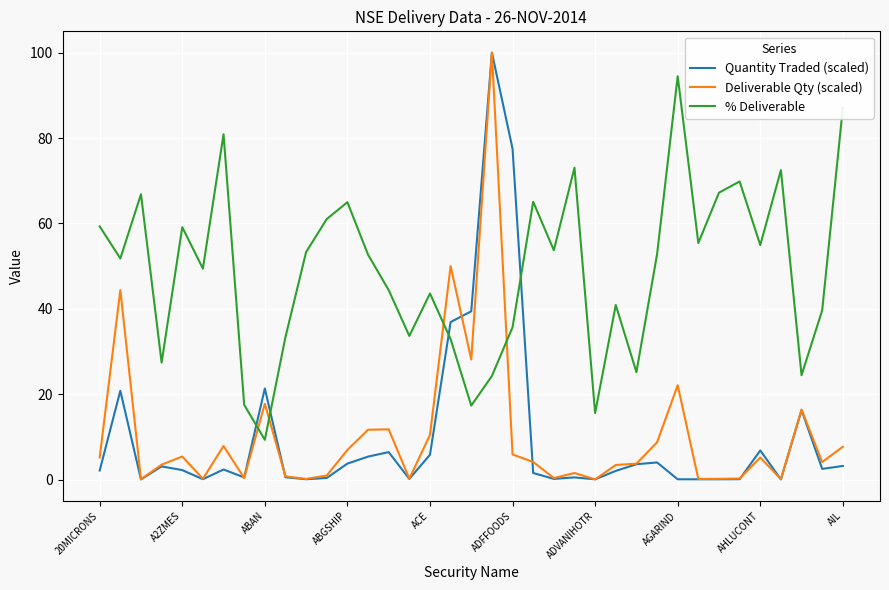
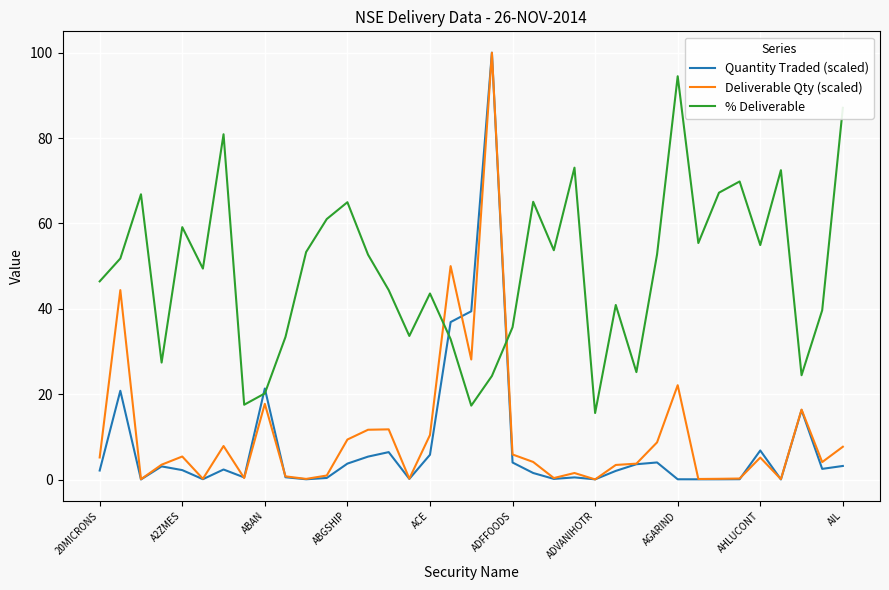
% Deliverable, 20MICRONS: 59 -> 46
% Deliverable, ABAN: 9 -> 20
Deliverable Qty (scaled), ABGSHIP: 7 -> 9
Quantity Traded (scaled), ADFFOODS: 78 -> 4
